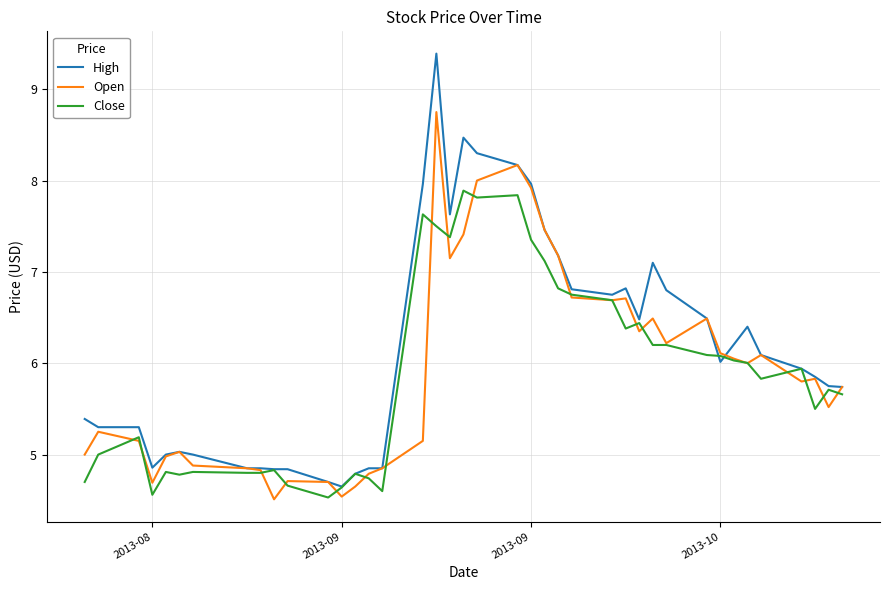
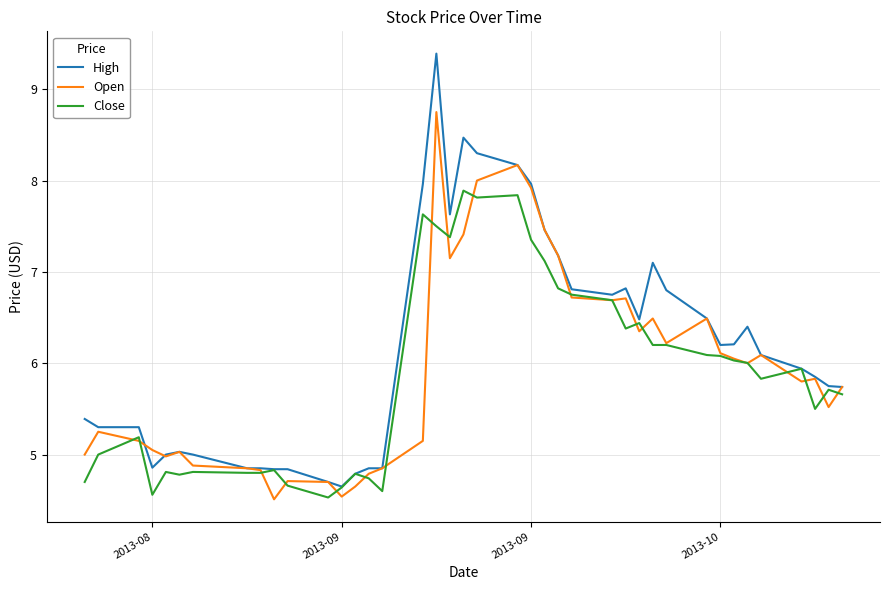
Open, 2013-08: 4.7 -> 5.0
High, 2013-10: 6.0 -> 6.2
